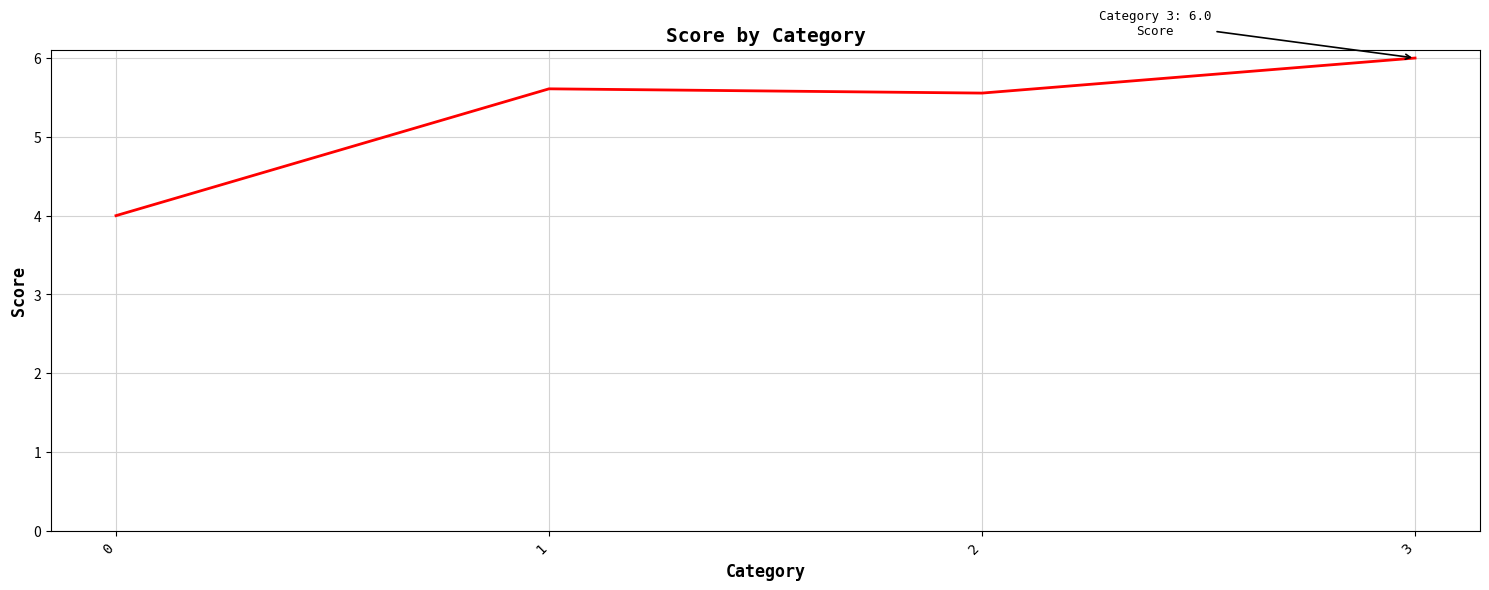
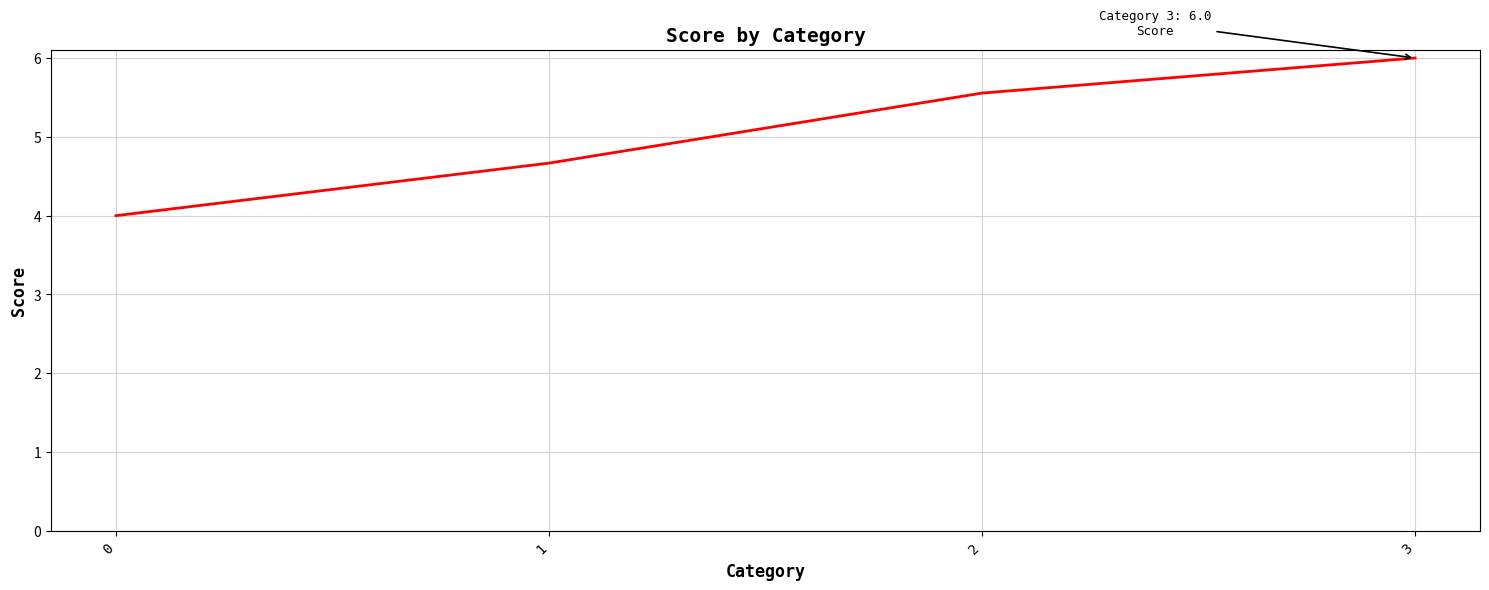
1: 5.6 -> 4.7
